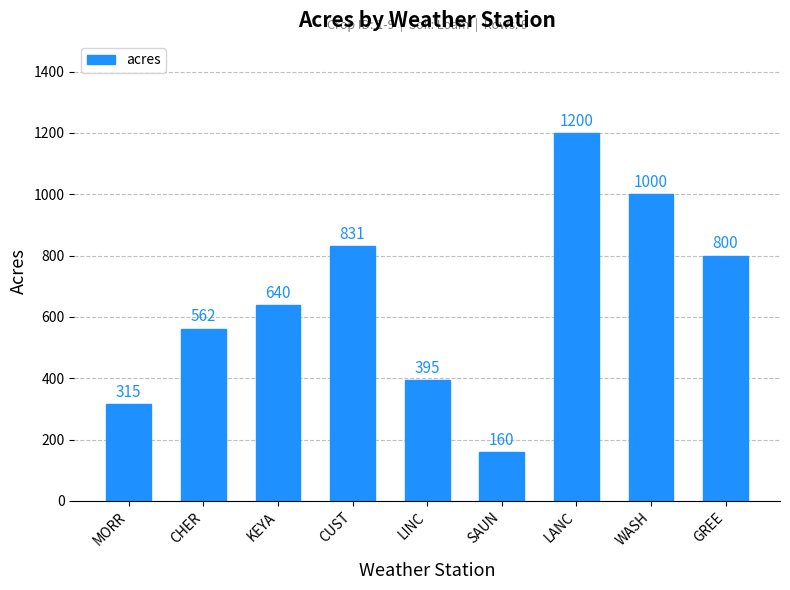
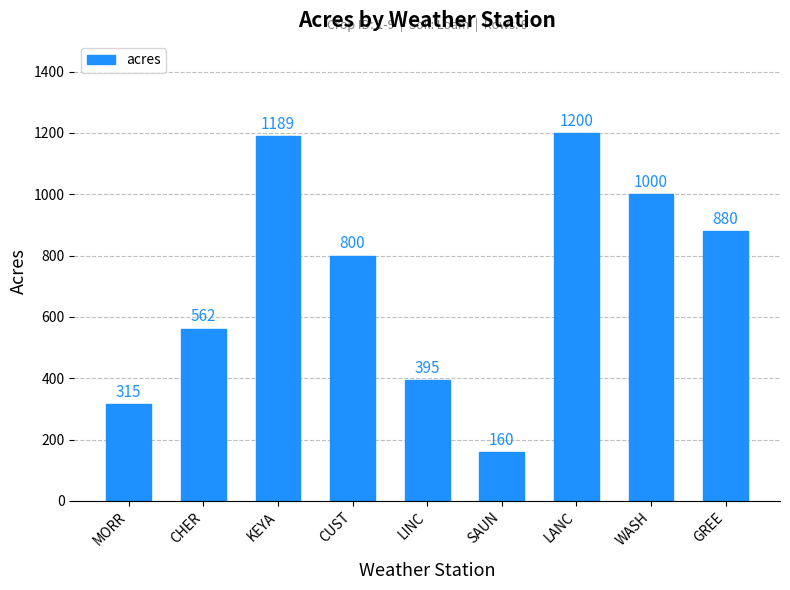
KEYA: 640 -> 1189
CUST: 831 -> 800
GREE: 800 -> 880
